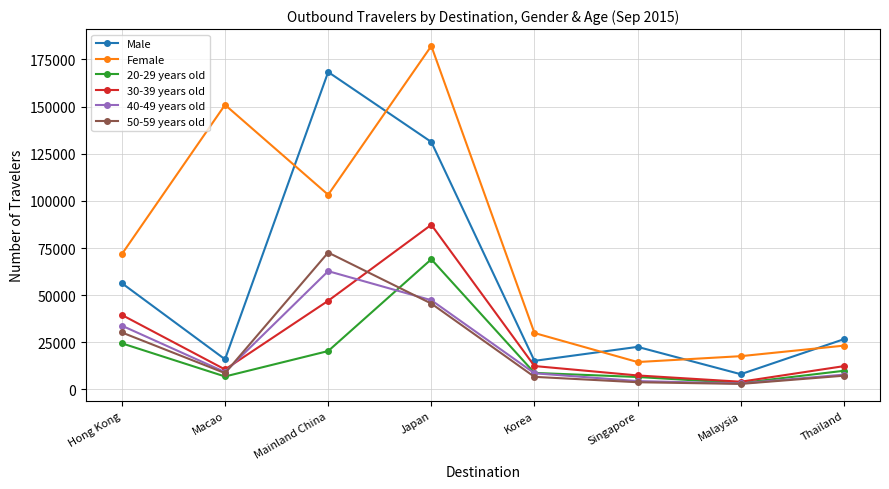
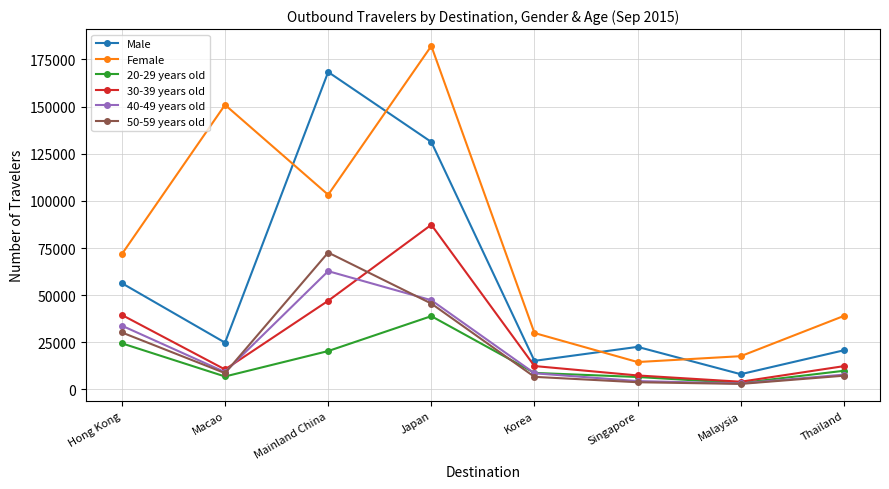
Male, Macao: 16000 -> 25000
20-29 years old, Japan: 69000 -> 39000
Male, Thailand: 27000 -> 21000
Female, Thailand: 23000 -> 39000
